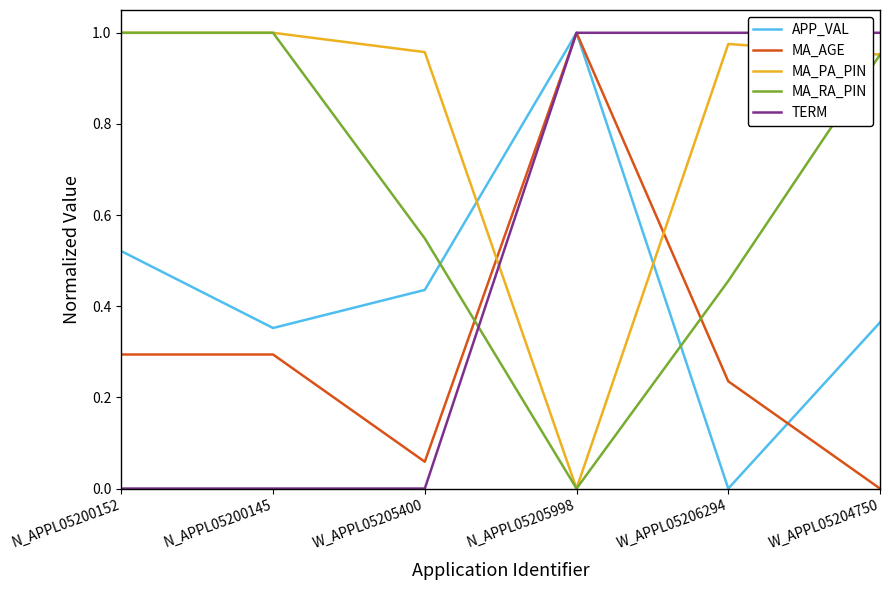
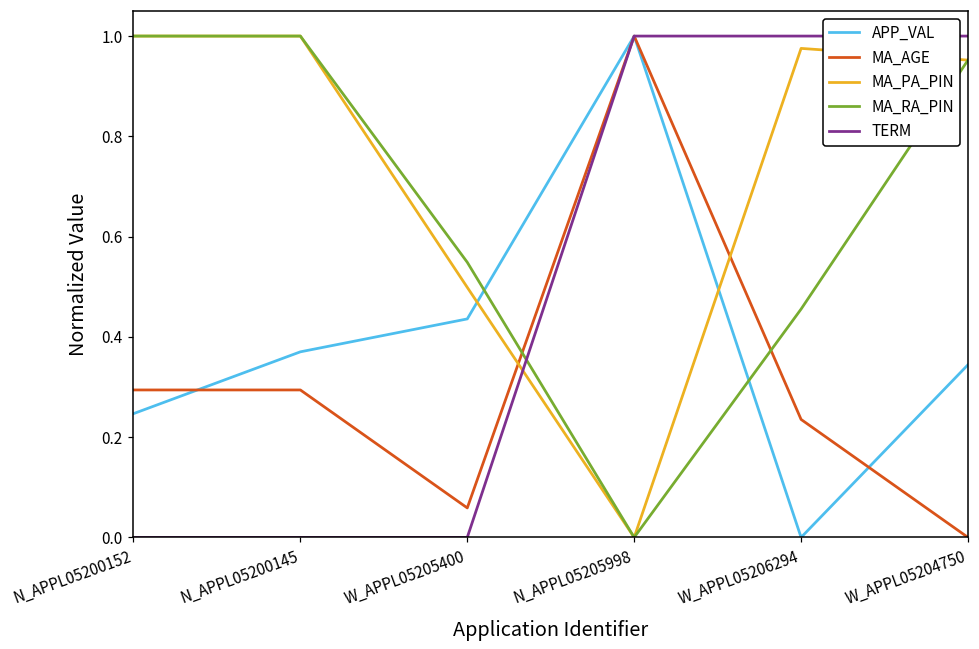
APP_VAL, N_APPL05200152: 0.52 -> 0.25
APP_VAL, N_APPL05200145: 0.35 -> 0.37
MA_PA_PIN, W_APPL05205400: 0.96 -> 0.50
APP_VAL, W_APPL05204750: 0.36 -> 0.34
